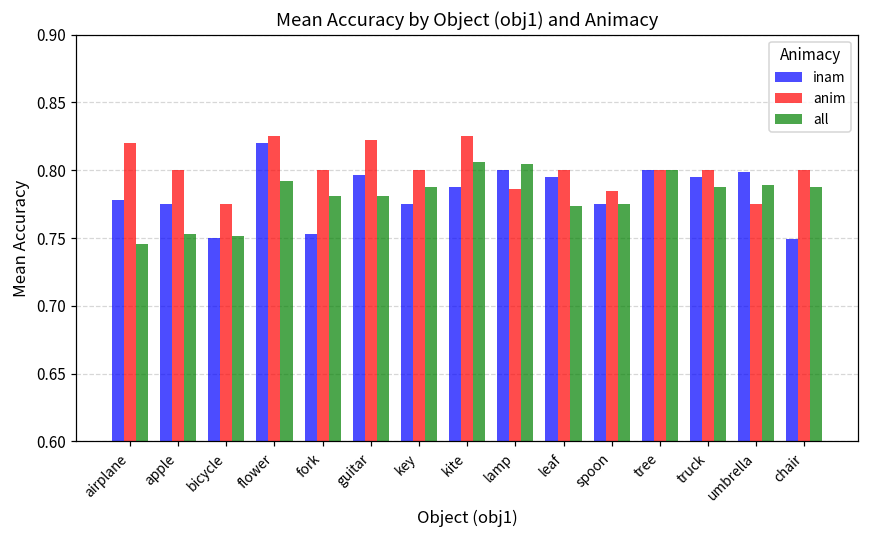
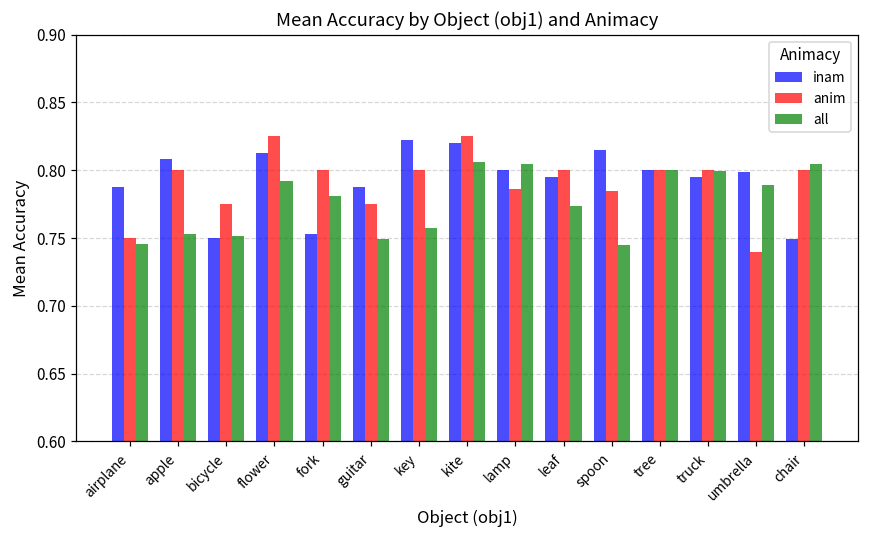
inam, airplane: 0.778 -> 0.788
anim, airplane: 0.82 -> 0.75
inam, apple: 0.775 -> 0.808
inam, flower: 0.820 -> 0.813
inam, guitar: 0.796 -> 0.788
anim, guitar: 0.822 -> 0.775
all, guitar: 0.781 -> 0.750
inam, key: 0.775 -> 0.822
all, key: 0.788 -> 0.758
inam, kite: 0.788 -> 0.820
inam, spoon: 0.775 -> 0.815
all, spoon: 0.775 -> 0.745
all, truck: 0.788 -> 0.799
anim, umbrella: 0.775 -> 0.740
all, chair: 0.788 -> 0.805
